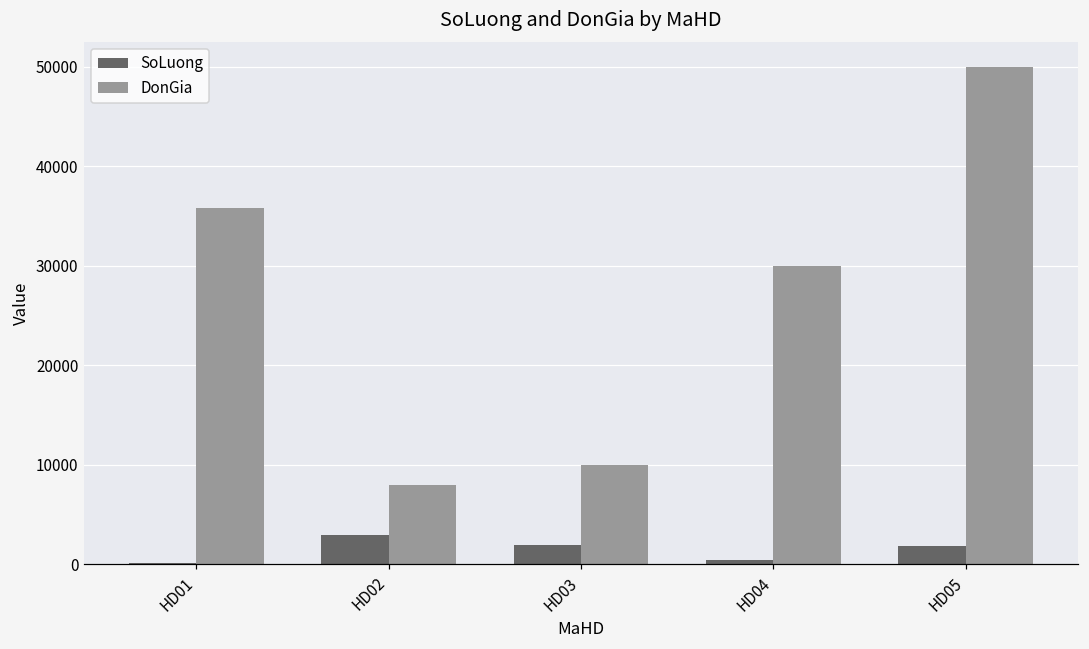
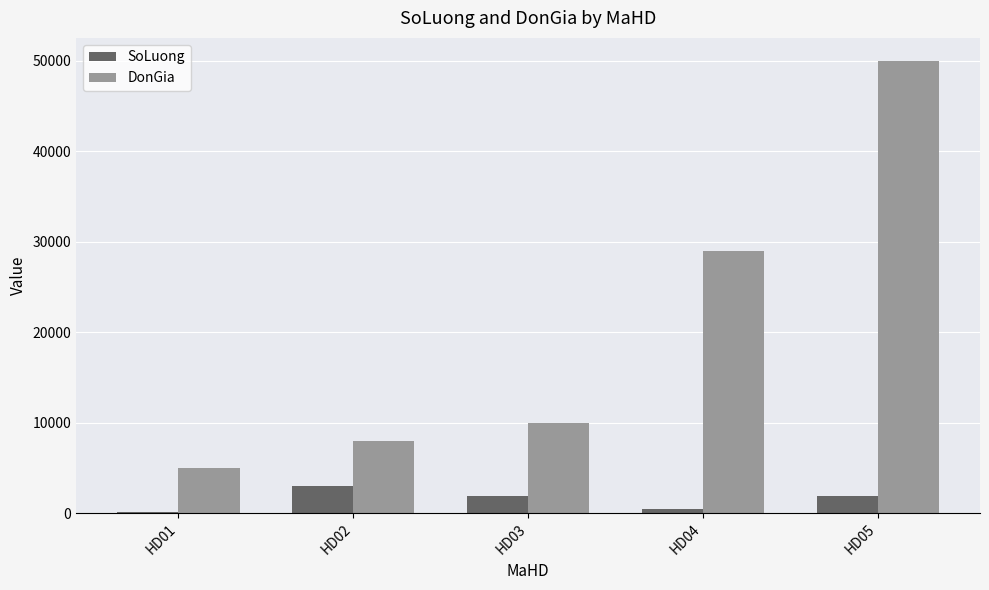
DonGia, HD01: 36000 -> 5000
DonGia, HD04: 30000 -> 29000
